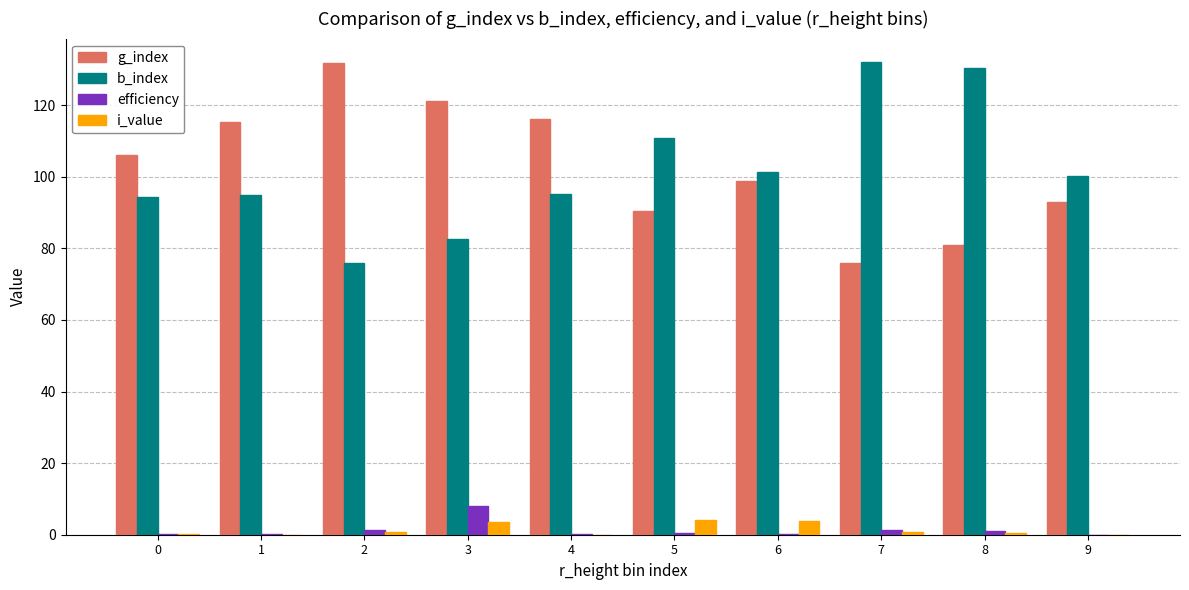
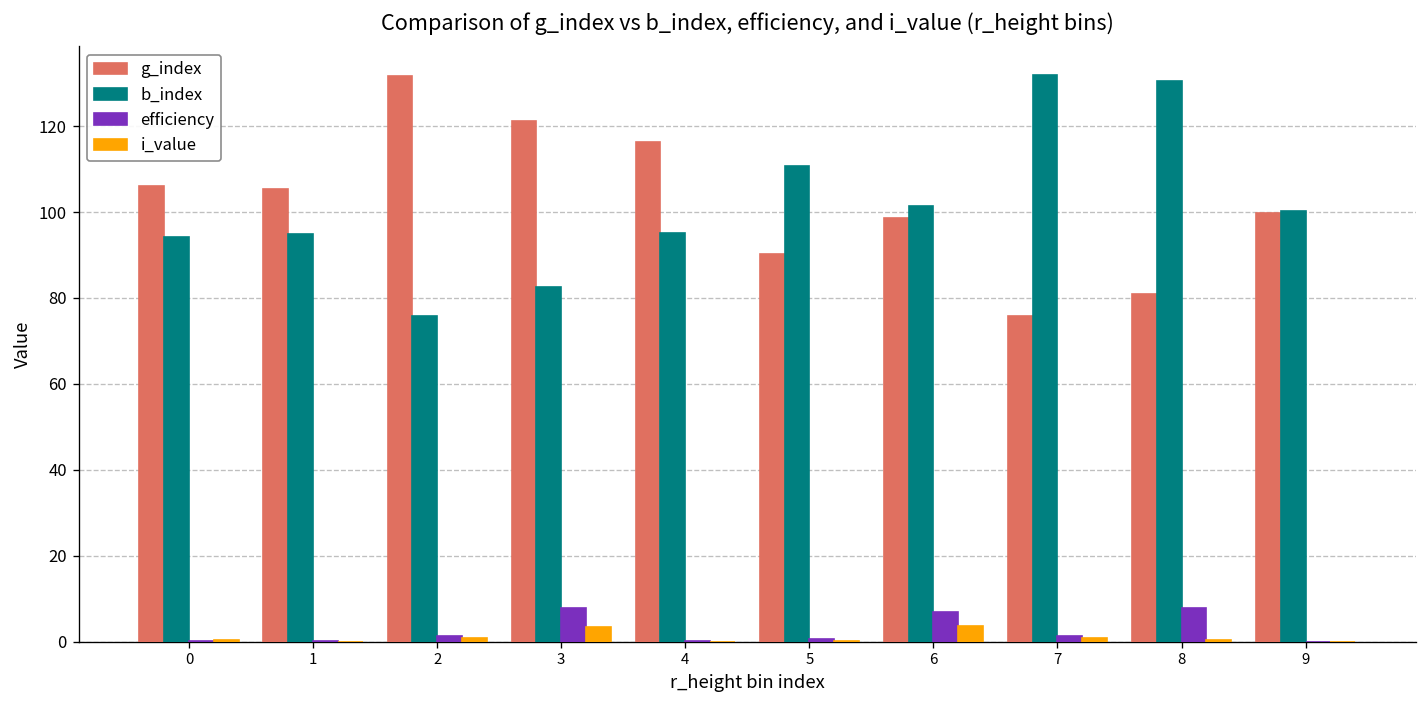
g_index, 1: 115 -> 105
i_value, 5: 4 -> 0
efficiency, 6: 0 -> 7
efficiency, 8: 1 -> 8
g_index, 9: 93 -> 100
